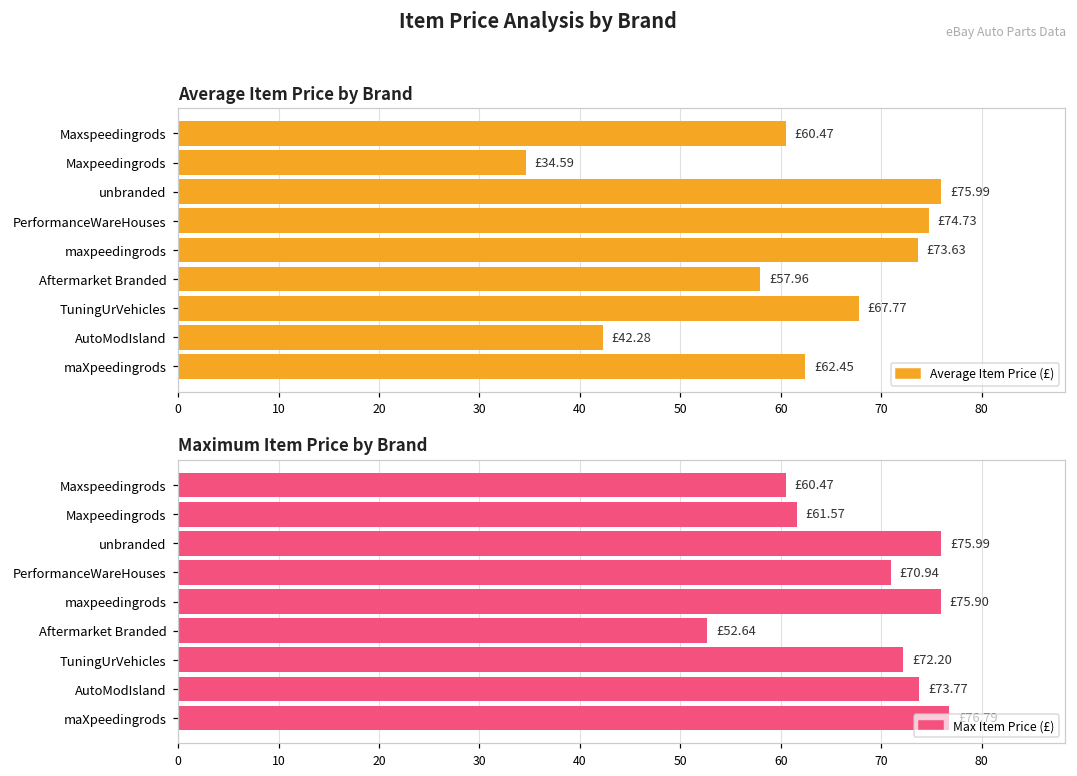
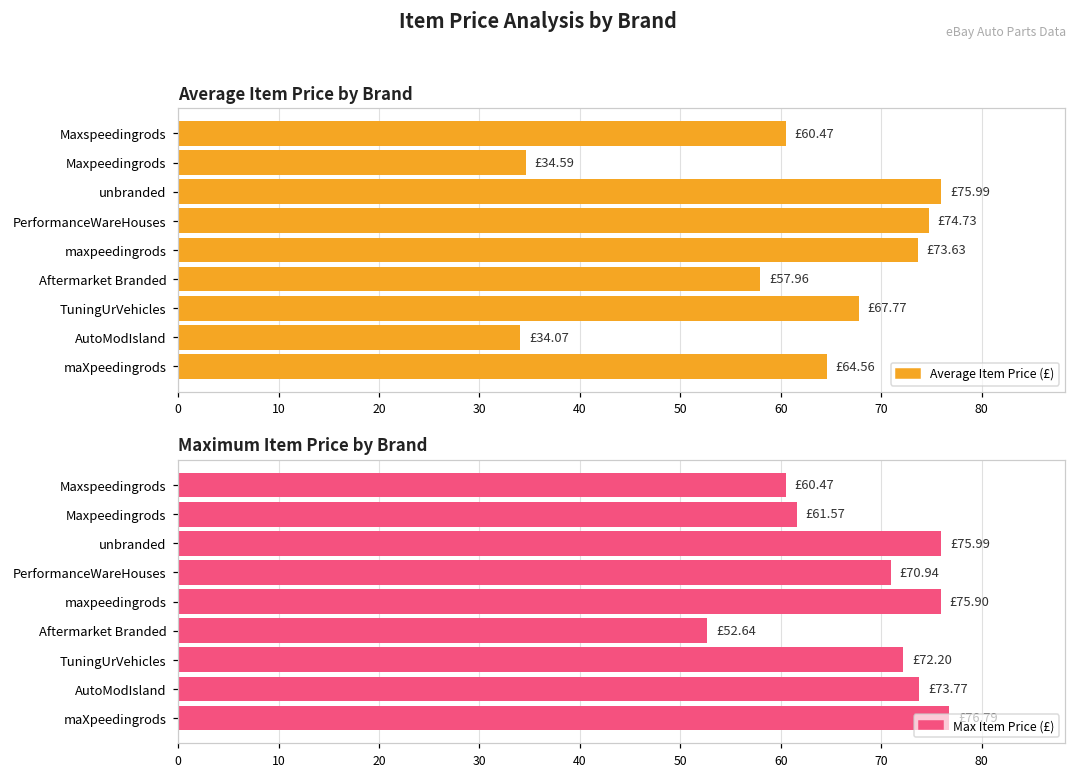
Average Item Price by Brand, AutoModIsland: £42.28 -> £34.07
Average Item Price by Brand, maXpeedingrods: £62.45 -> £64.56
